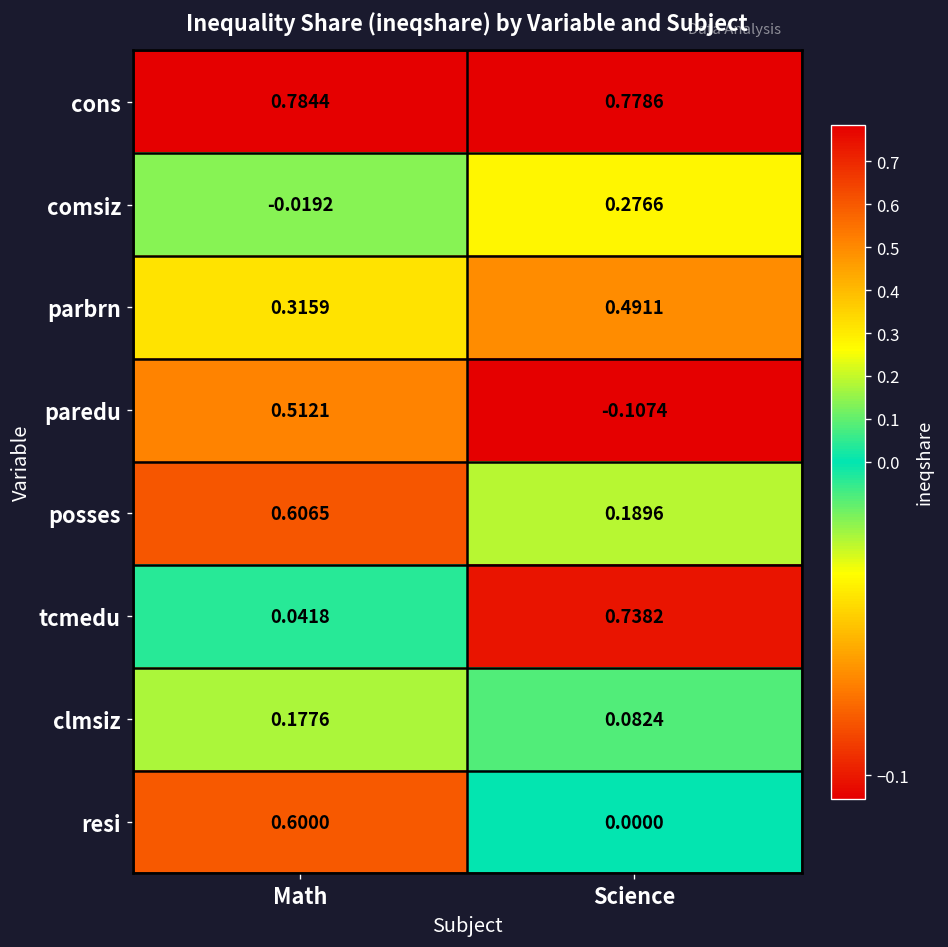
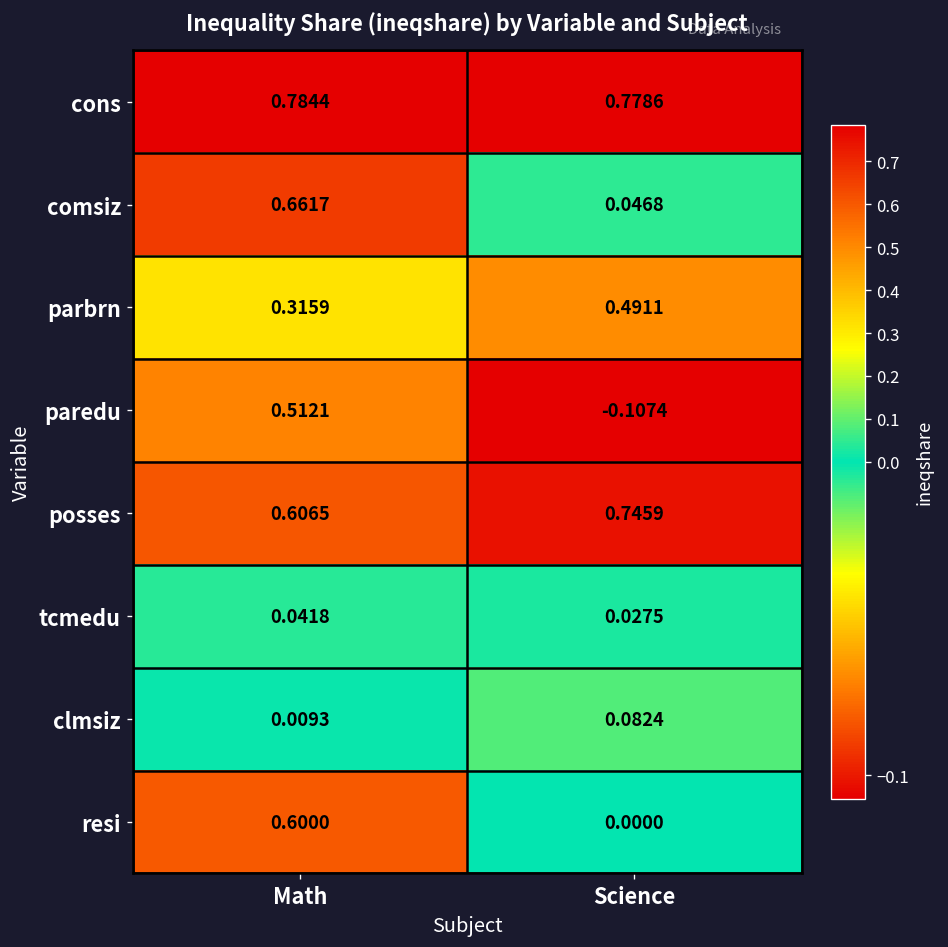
comsiz, Math: -0.0192 -> 0.6617
comsiz, Science: 0.2766 -> 0.0468
posses, Science: 0.1896 -> 0.7459
tcmedu, Science: 0.7382 -> 0.0275
clmsiz, Math: 0.1776 -> 0.0093
